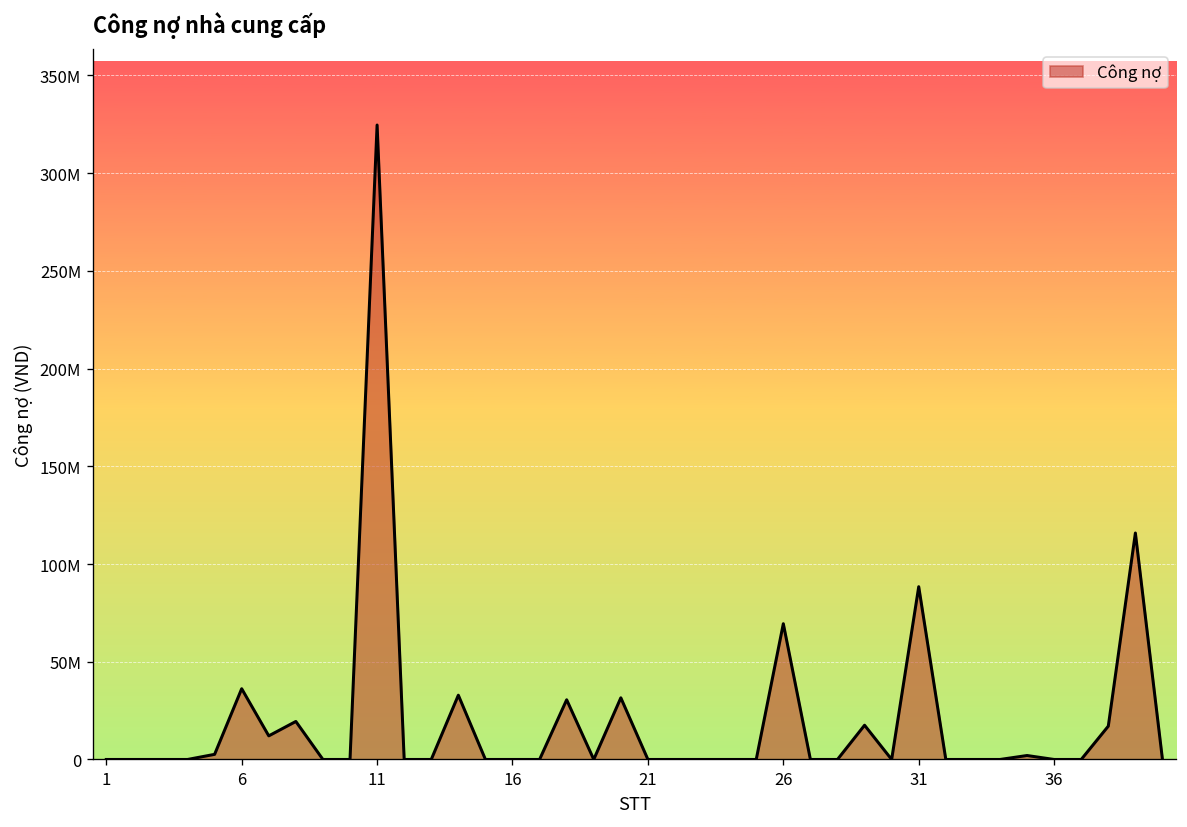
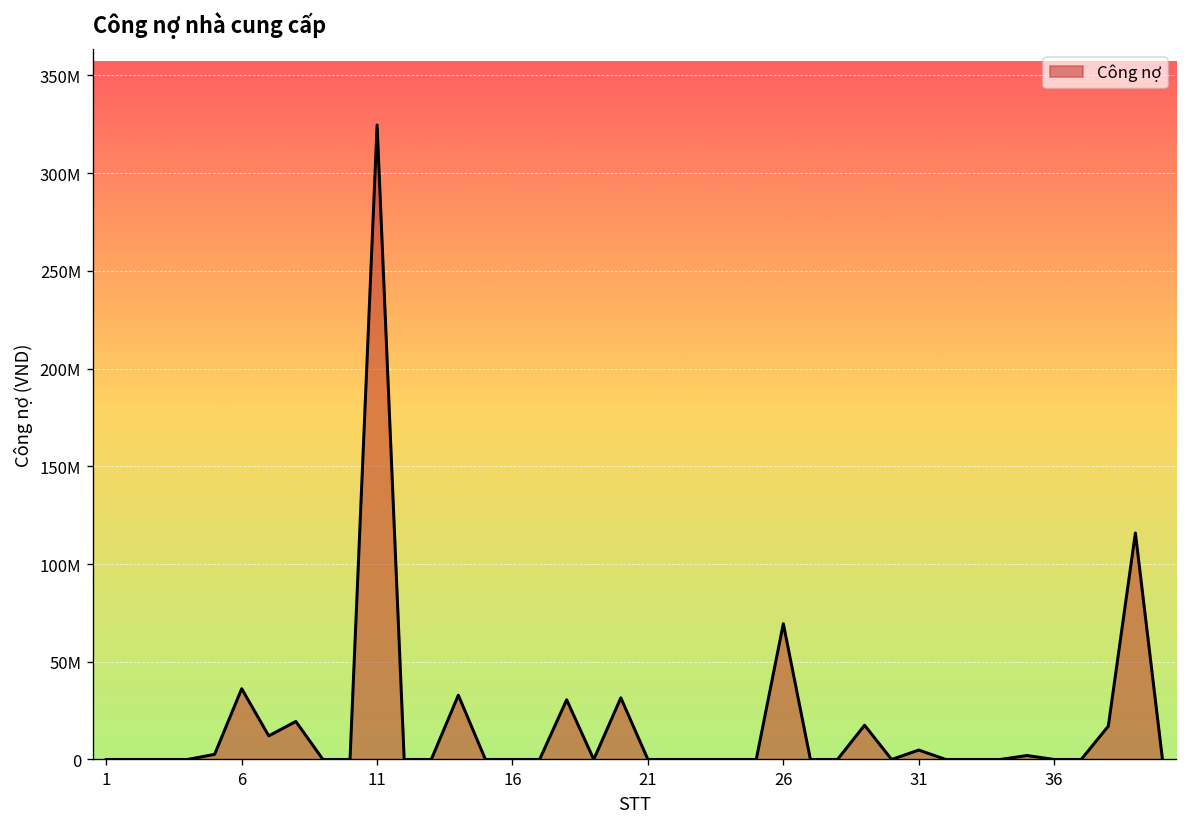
31: 88000000 -> 5000000
